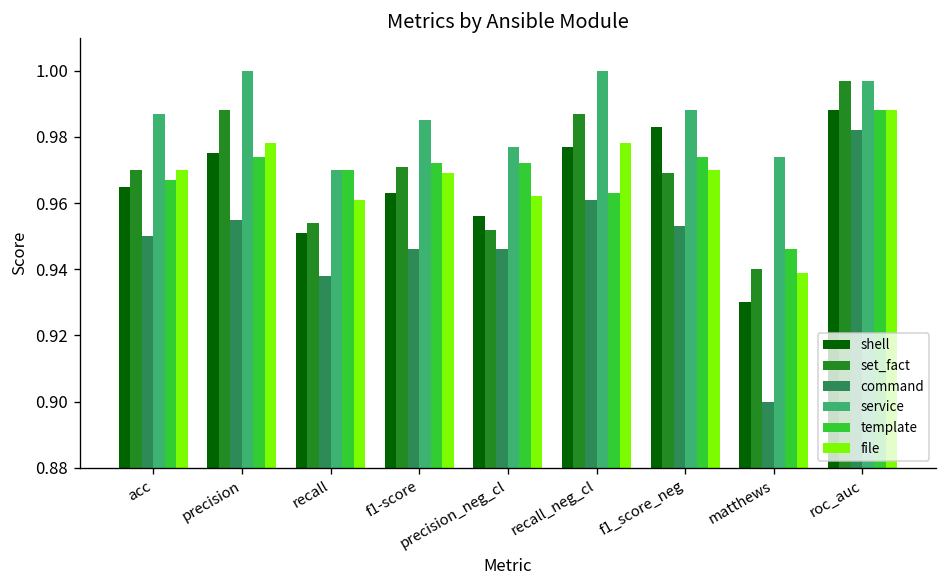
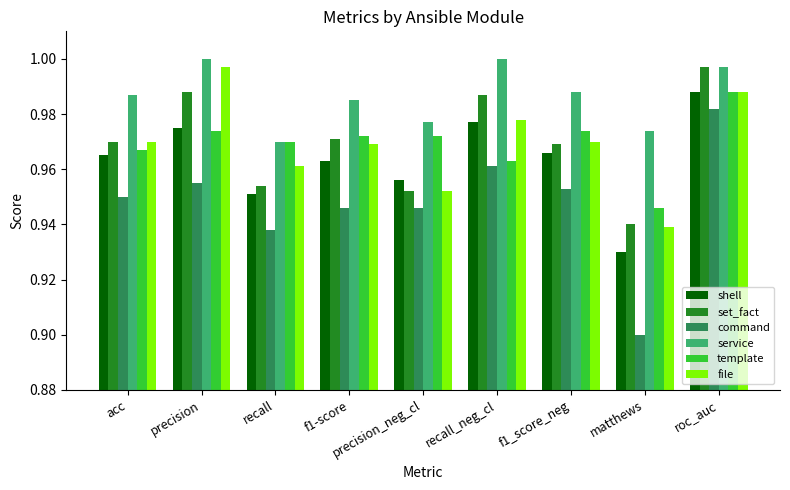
file, precision: 0.978 -> 0.997
file, precision_neg_cl: 0.962 -> 0.952
shell, f1_score_neg: 0.983 -> 0.966
